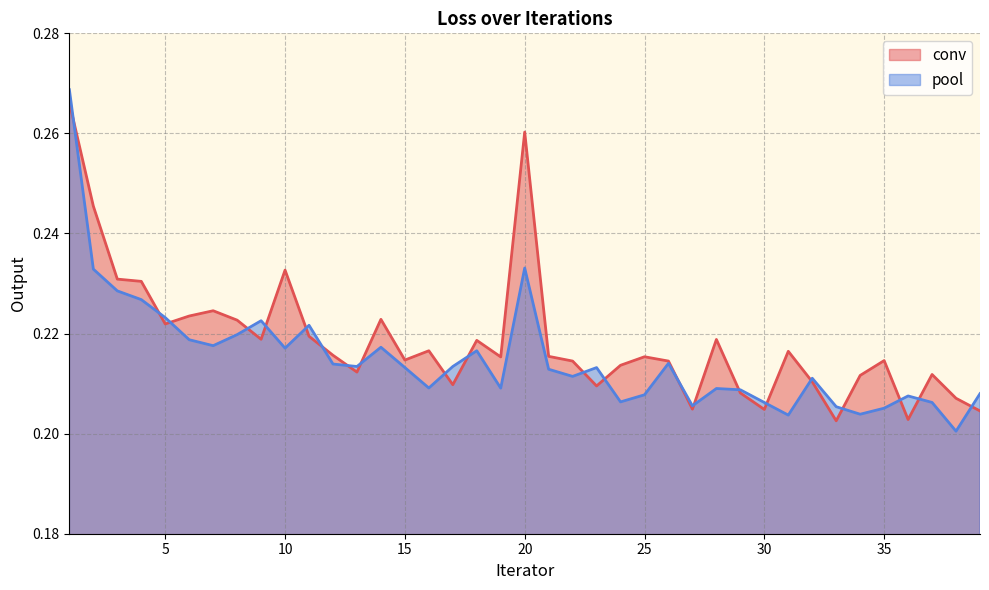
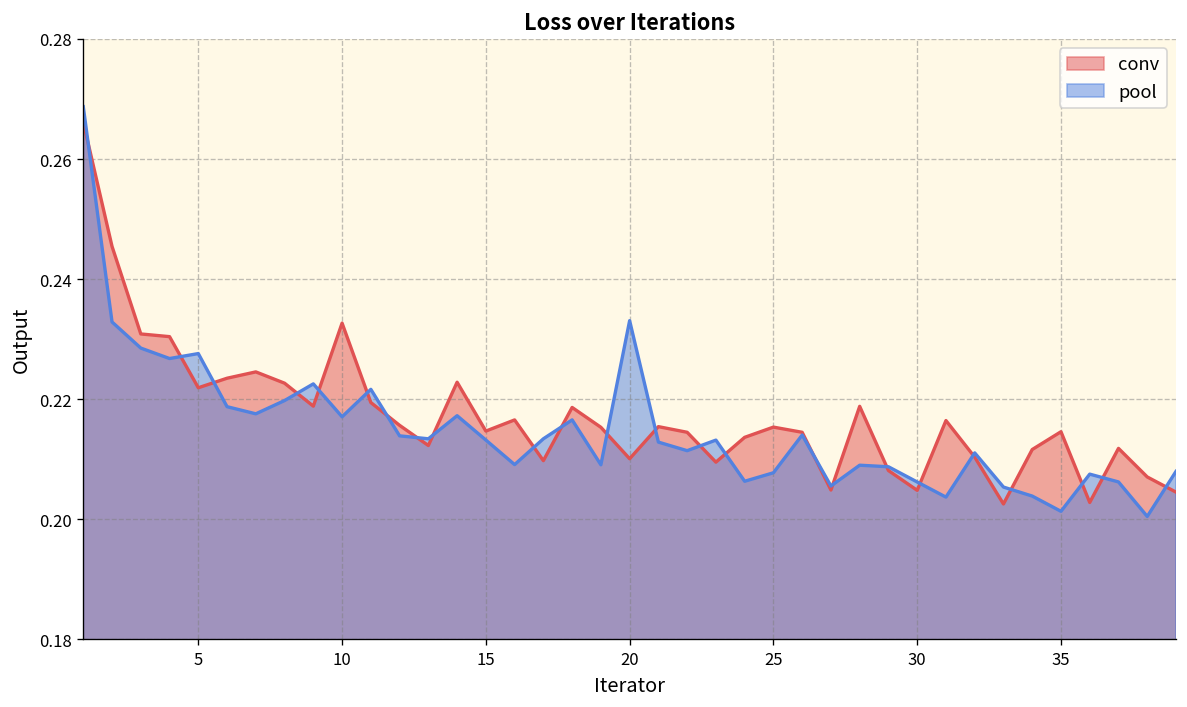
pool, 5: 0.223 -> 0.228
conv, 20: 0.260 -> 0.210
pool, 35: 0.205 -> 0.201
